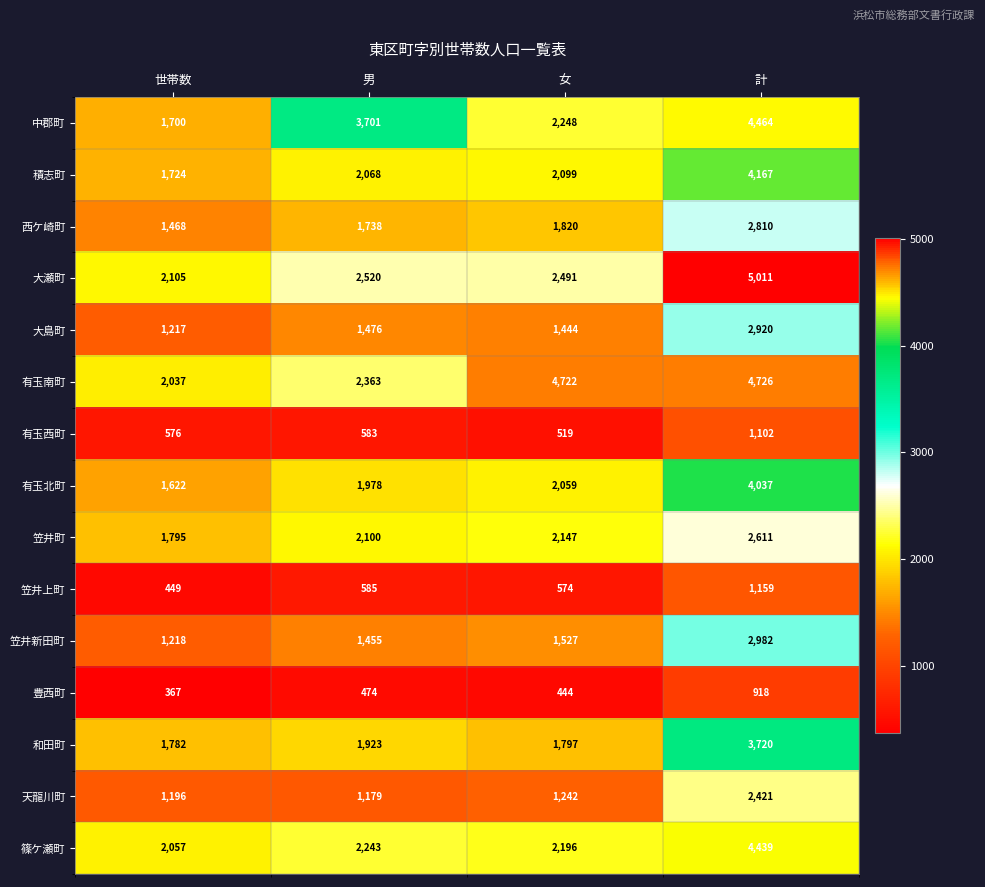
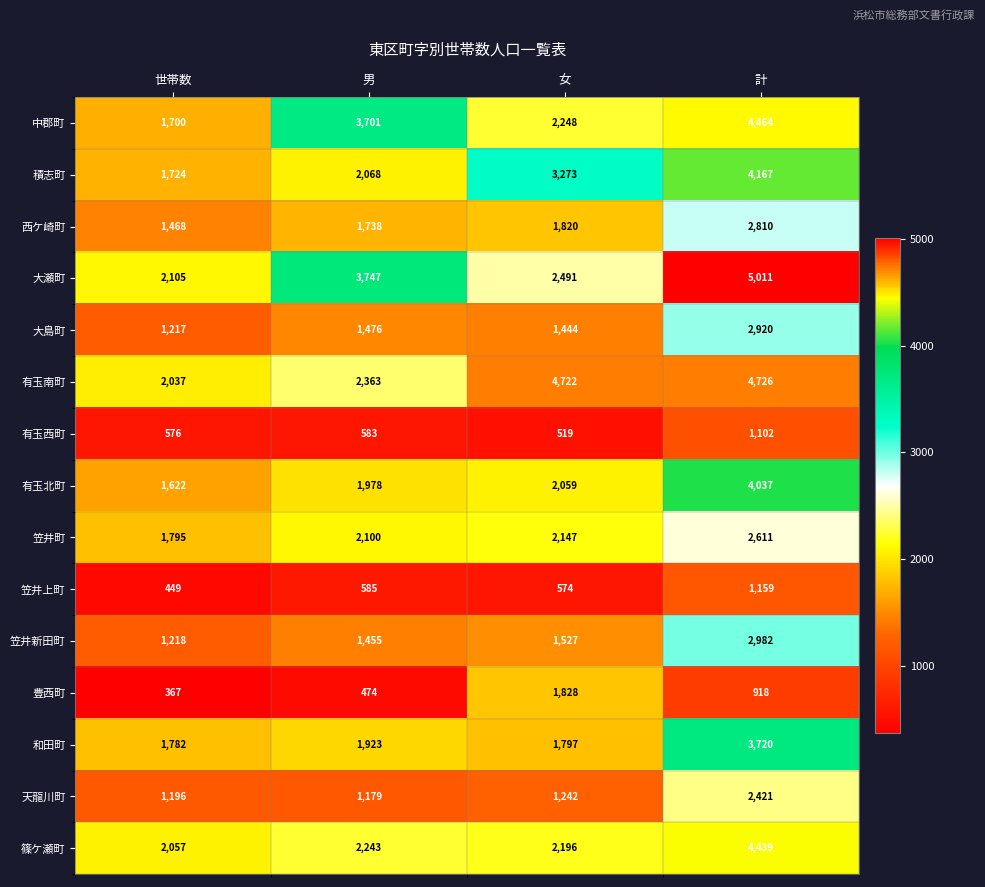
積志町, 女: 2,099 -> 3,273
大瀬町, 男: 2,520 -> 3,747
豊西町, 女: 444 -> 1,828
